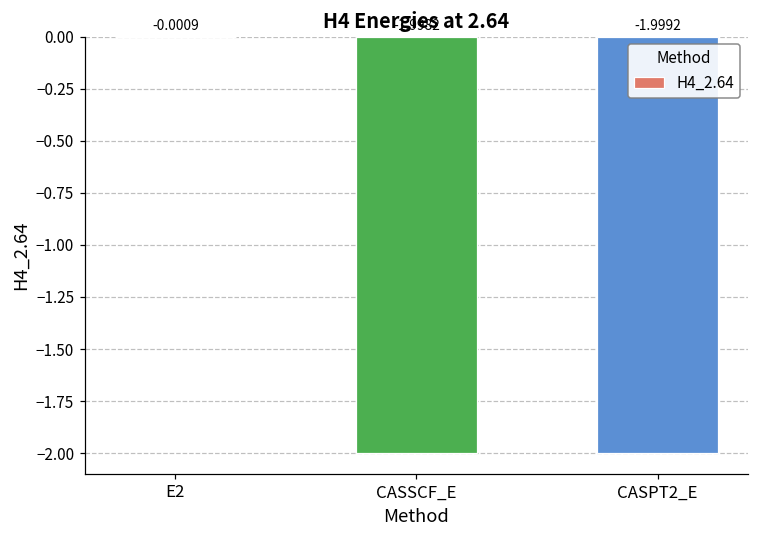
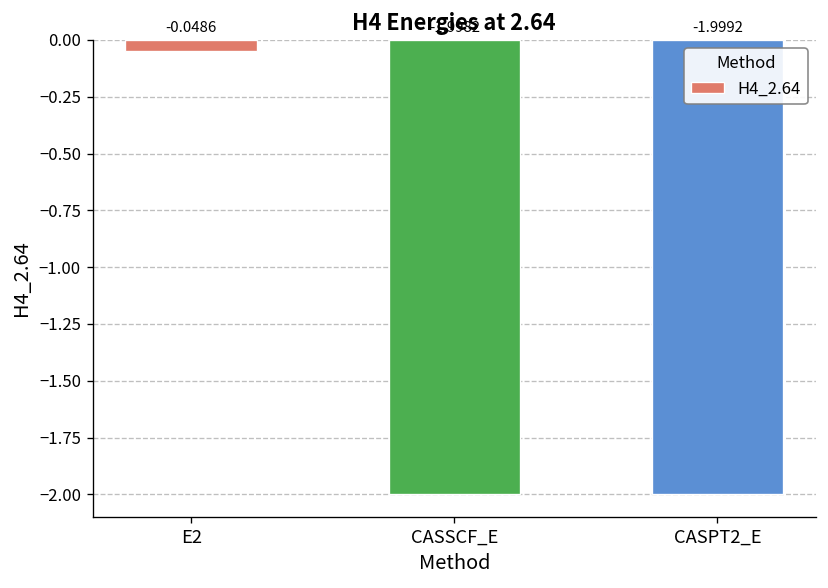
E2: -0.0009 -> -0.0486
